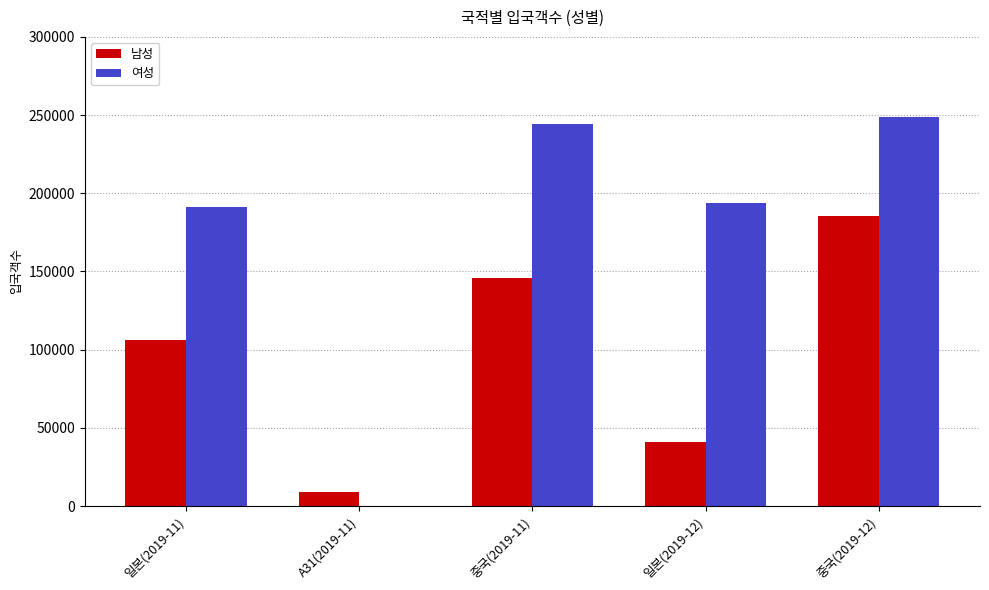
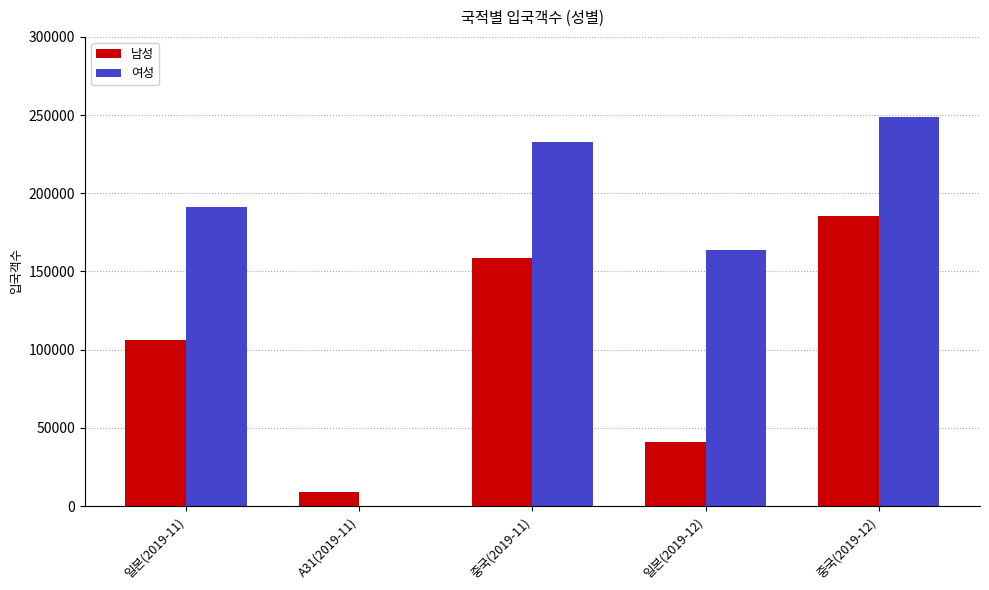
남성, 중국(2019-11): 146000 -> 159000
여성, 중국(2019-11): 244000 -> 233000
여성, 일본(2019-12): 194000 -> 164000
